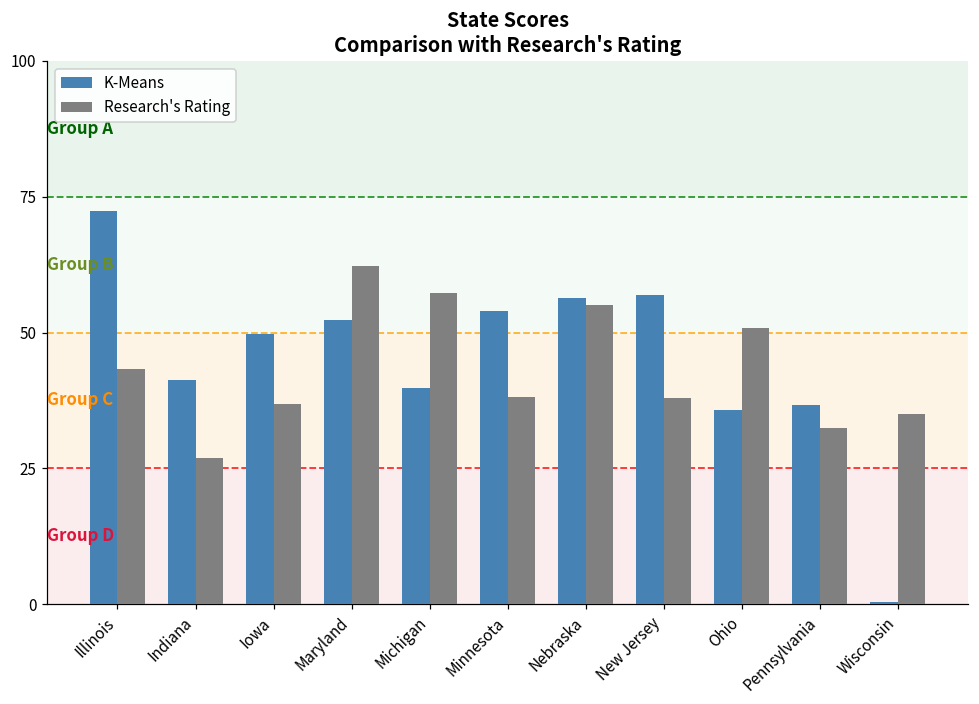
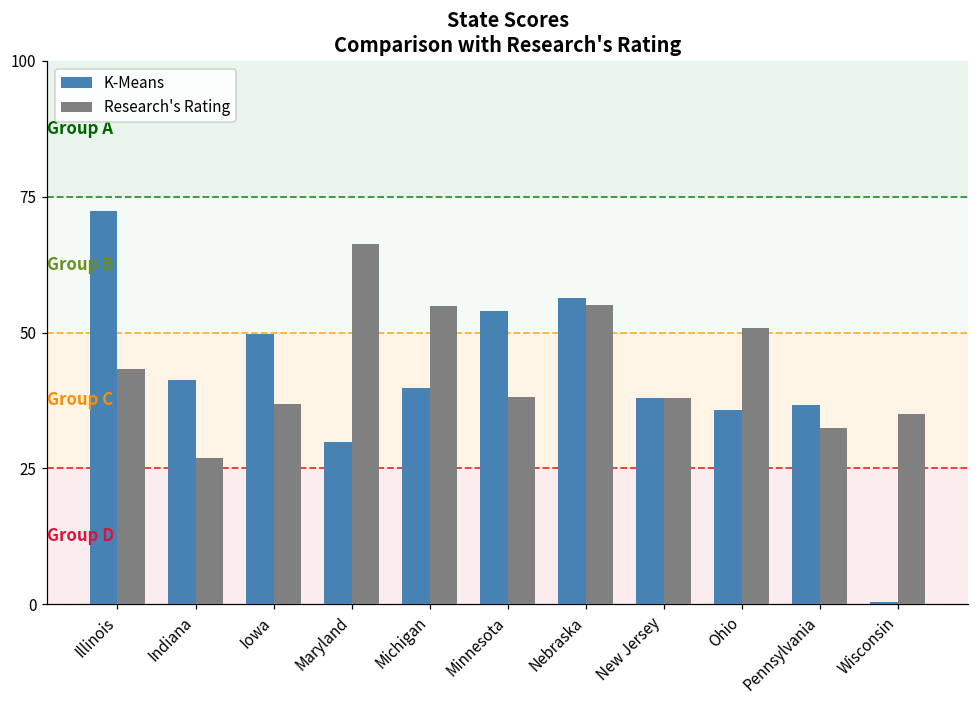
K-Means, Maryland: 52 -> 30
Research's Rating, Maryland: 62 -> 66
Research's Rating, Michigan: 57 -> 55
K-Means, New Jersey: 57 -> 38
